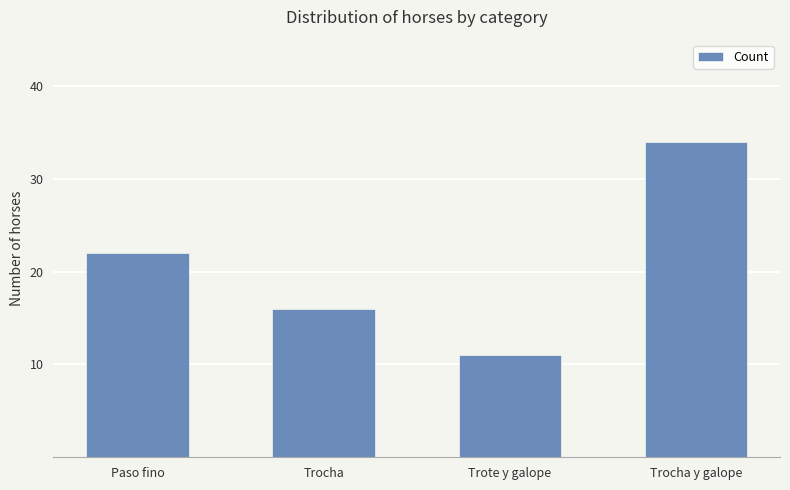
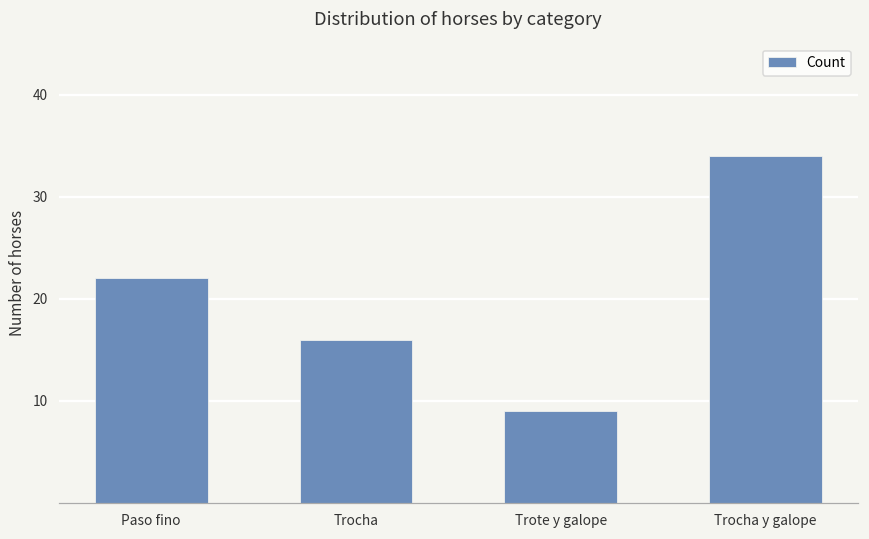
Trote y galope: 11 -> 9
